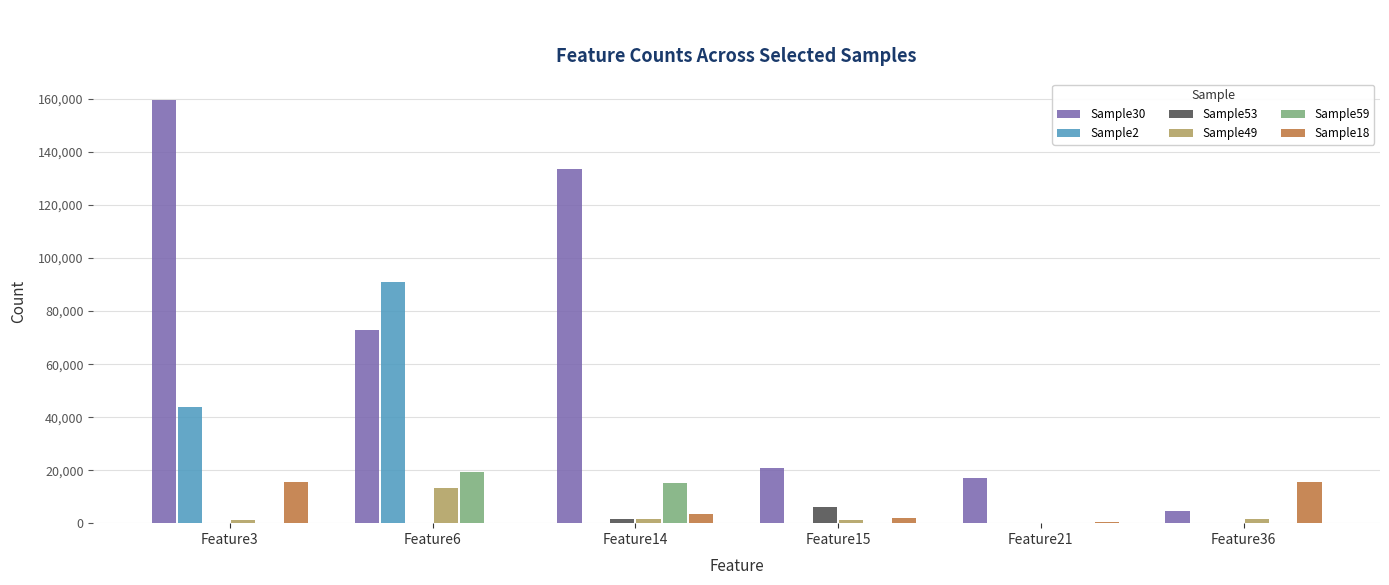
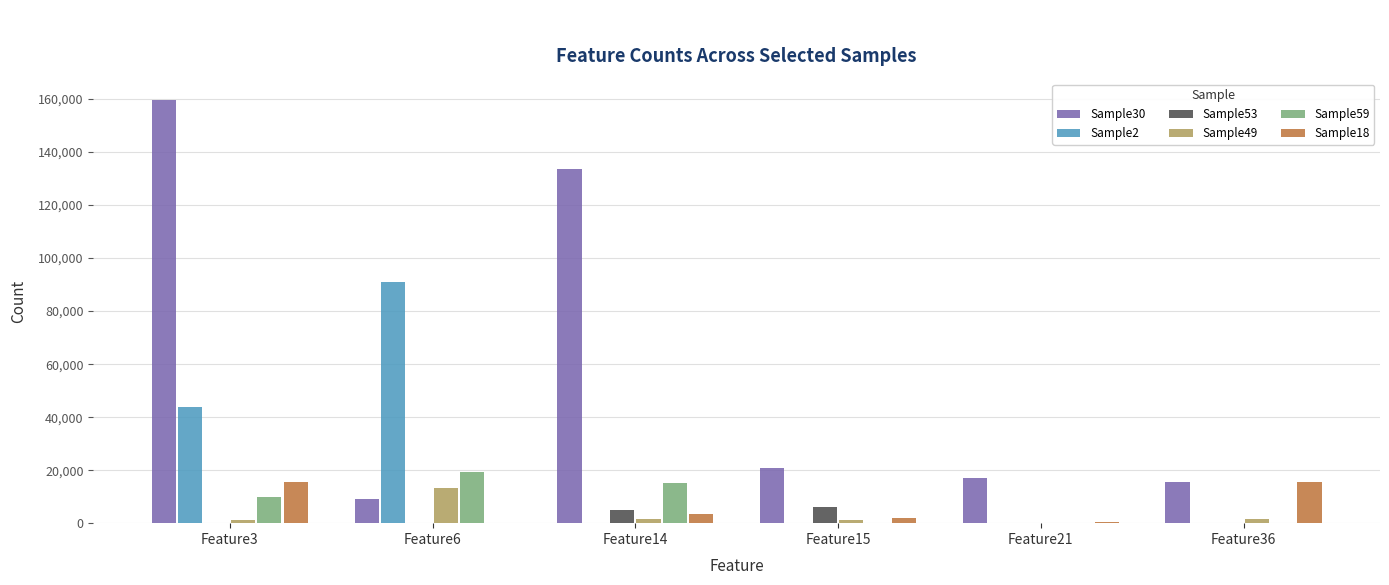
Sample59, Feature3: 0 -> 10,000
Sample30, Feature6: 73,000 -> 9,000
Sample53, Feature14: 1,000 -> 5,000
Sample30, Feature36: 5,000 -> 16,000
